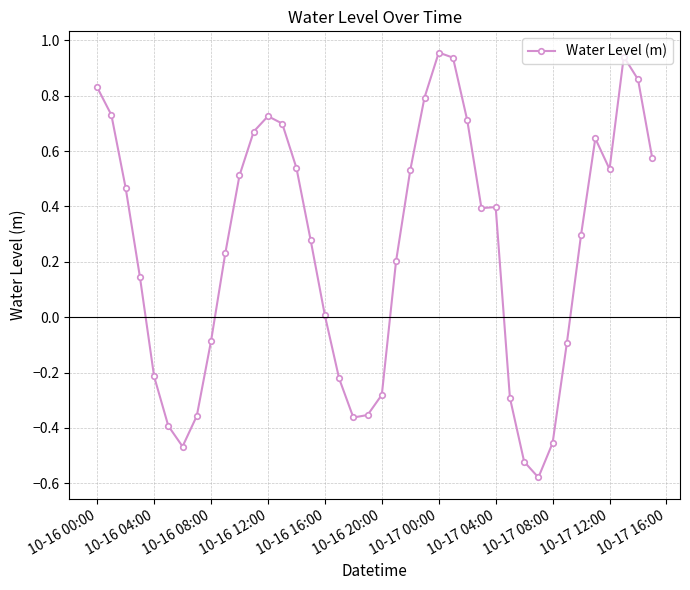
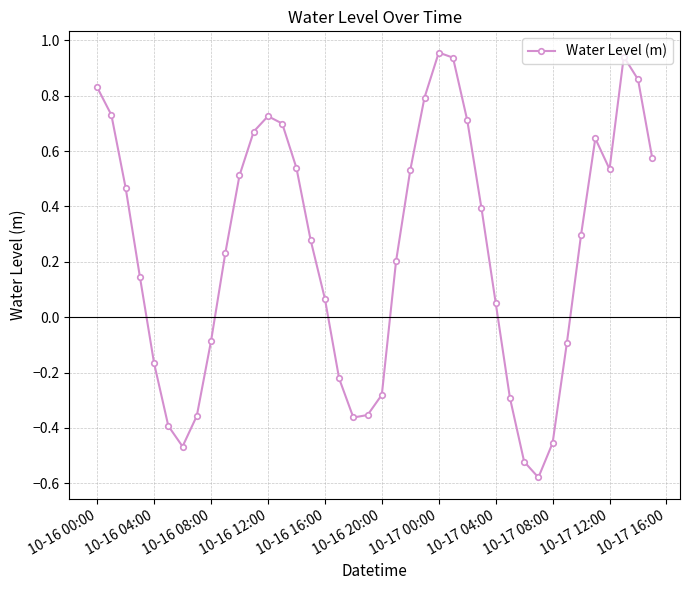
10-16 04:00: -0.21 -> -0.17
10-16 16:00: 0.01 -> 0.07
10-17 04:00: 0.40 -> 0.05
